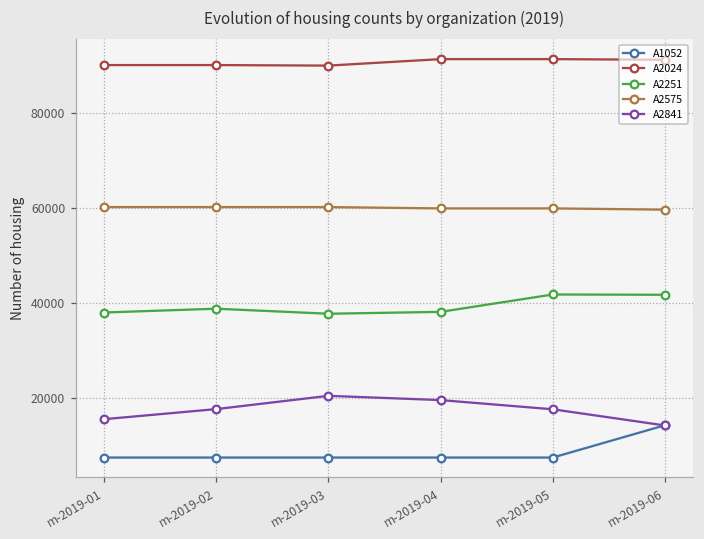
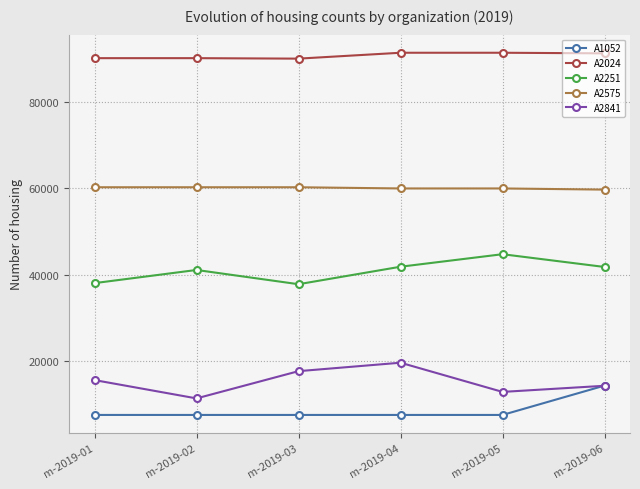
A2251, m-2019-02: 39000 -> 41000
A2841, m-2019-02: 18000 -> 11000
A2841, m-2019-03: 20000 -> 18000
A2251, m-2019-04: 38000 -> 42000
A2251, m-2019-05: 42000 -> 45000
A2841, m-2019-05: 18000 -> 13000
